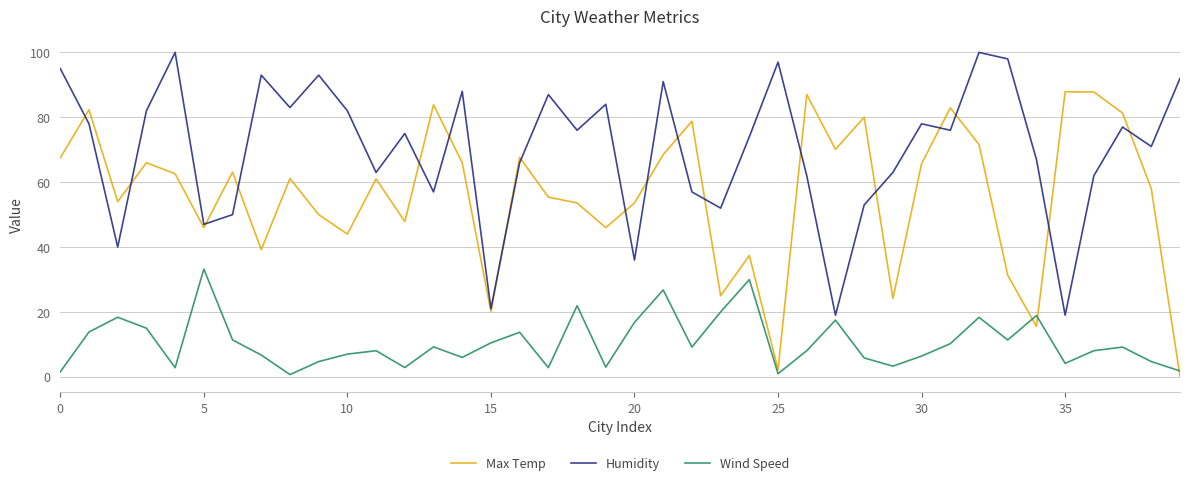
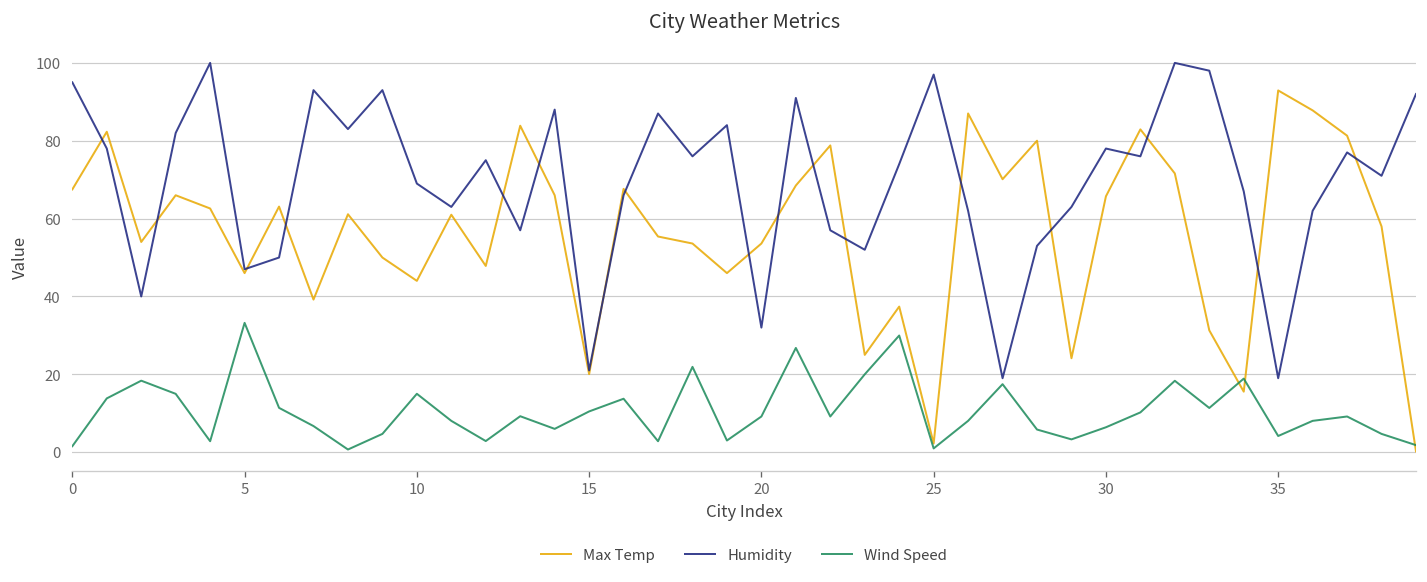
Humidity, 10: 82 -> 69
Wind Speed, 10: 7 -> 15
Humidity, 20: 36 -> 32
Wind Speed, 20: 17 -> 9
Max Temp, 35: 88 -> 93
